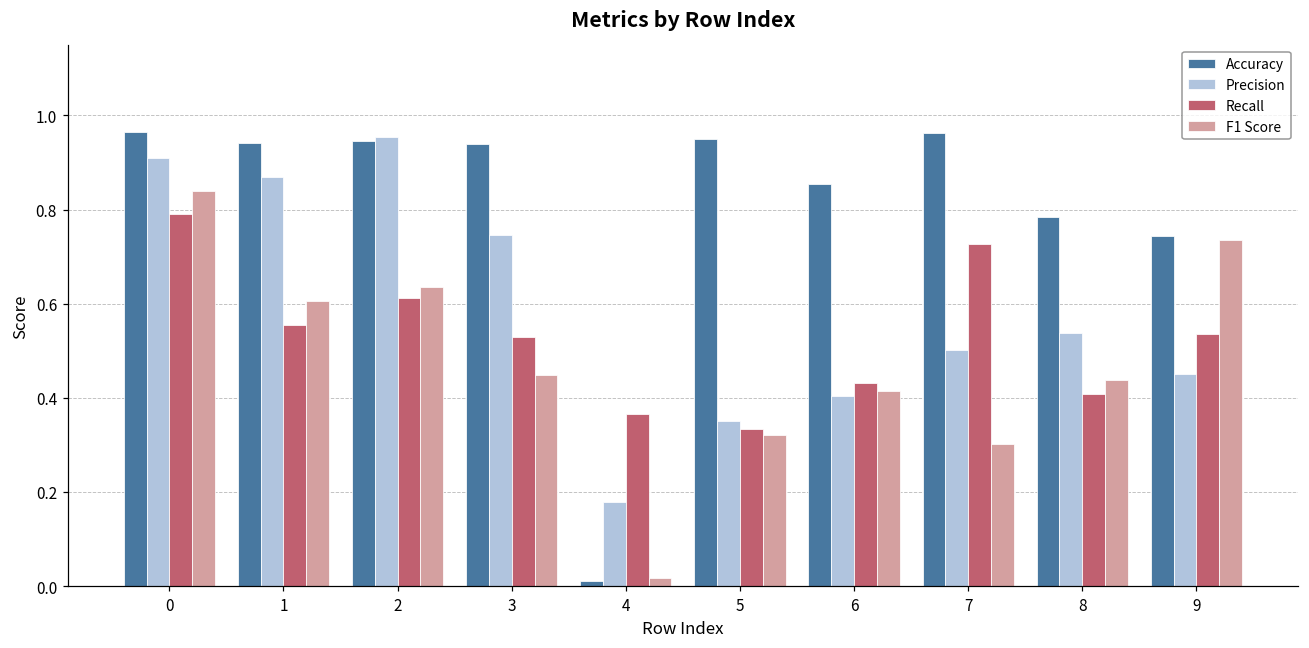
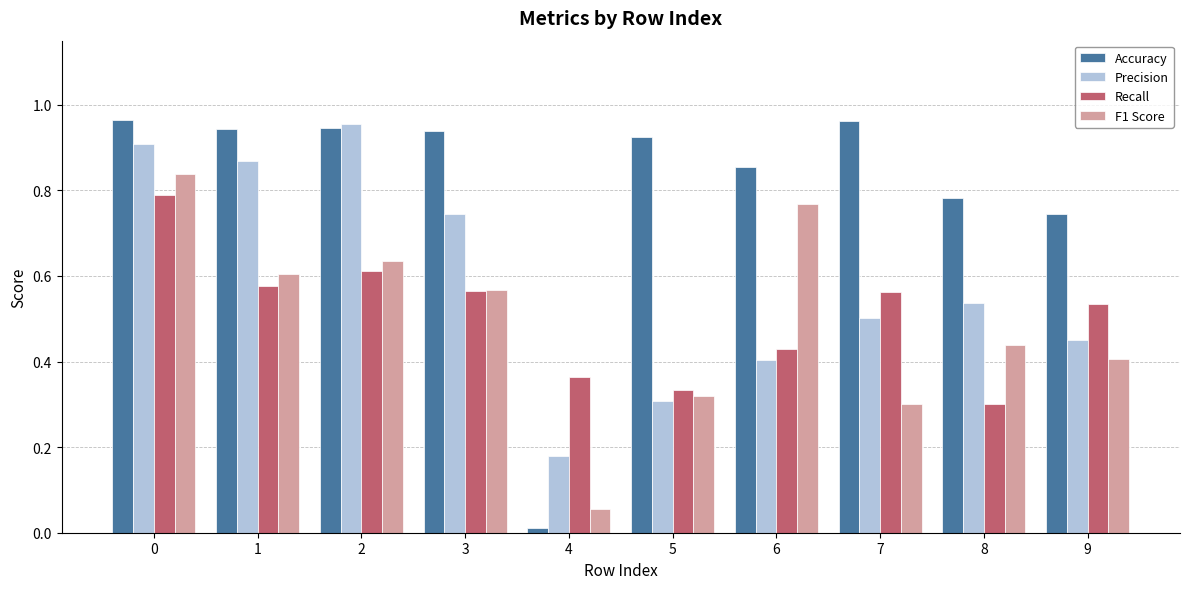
Recall, 1: 0.55 -> 0.58
Recall, 3: 0.53 -> 0.57
F1 Score, 3: 0.45 -> 0.57
F1 Score, 4: 0.02 -> 0.05
Accuracy, 5: 0.95 -> 0.92
Precision, 5: 0.35 -> 0.31
F1 Score, 6: 0.41 -> 0.77
Recall, 7: 0.73 -> 0.56
Recall, 8: 0.41 -> 0.30
F1 Score, 9: 0.74 -> 0.41
